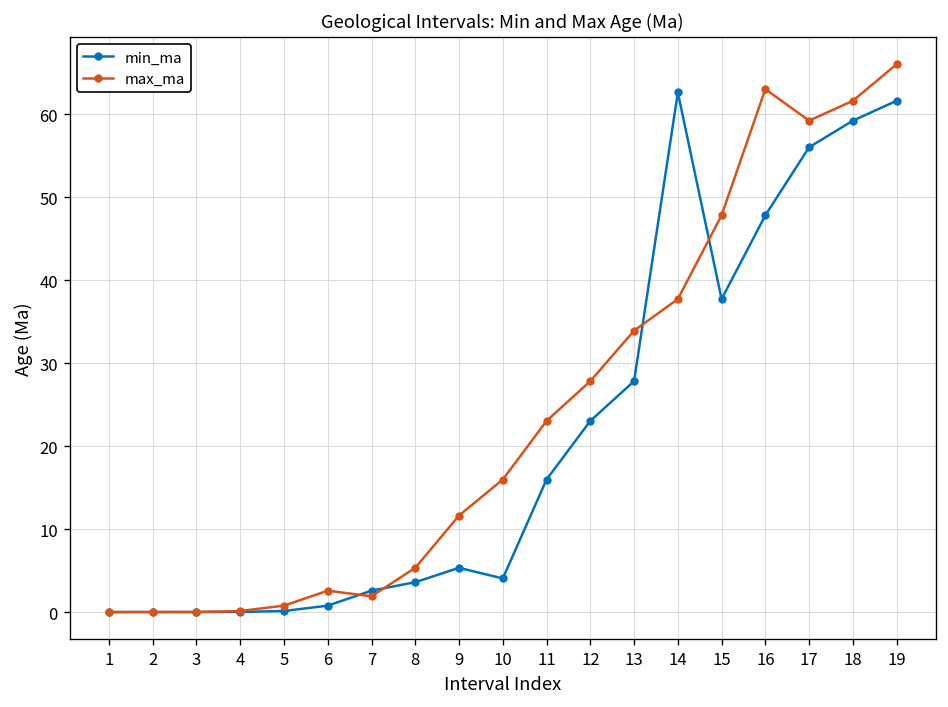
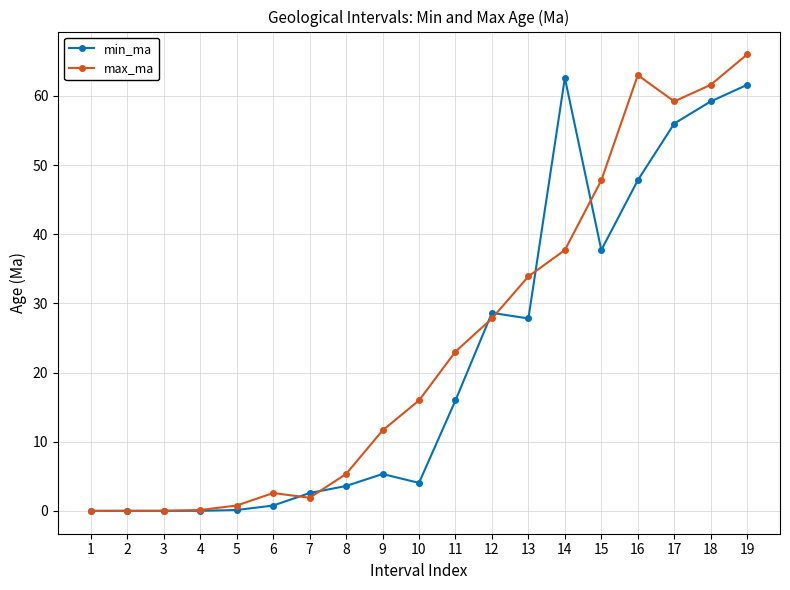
min_ma, 12: 23 -> 29
